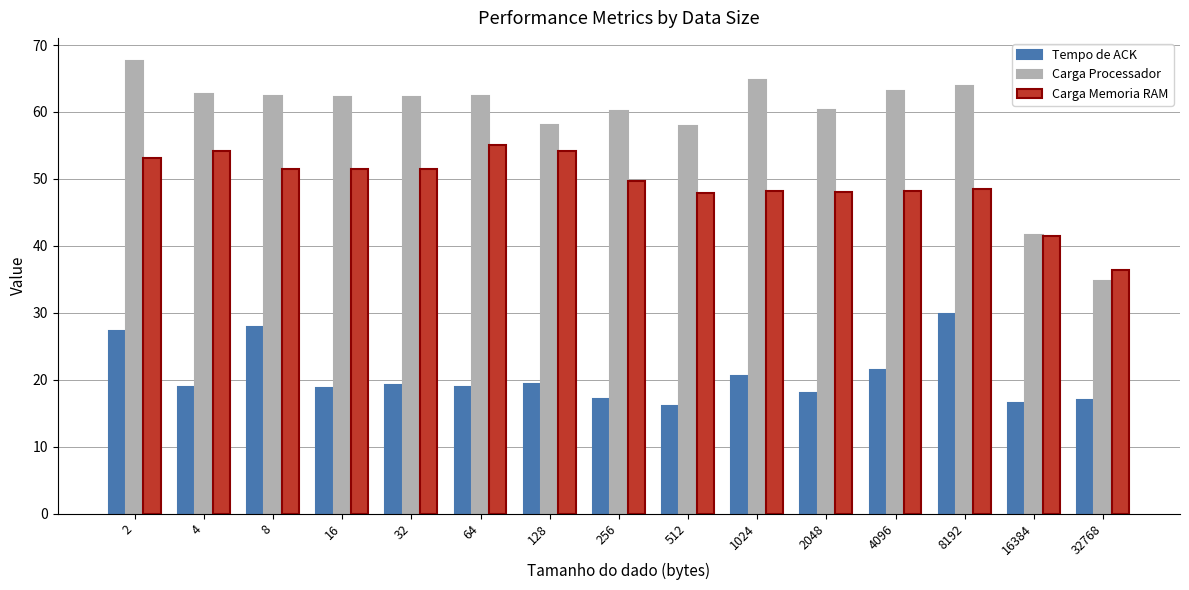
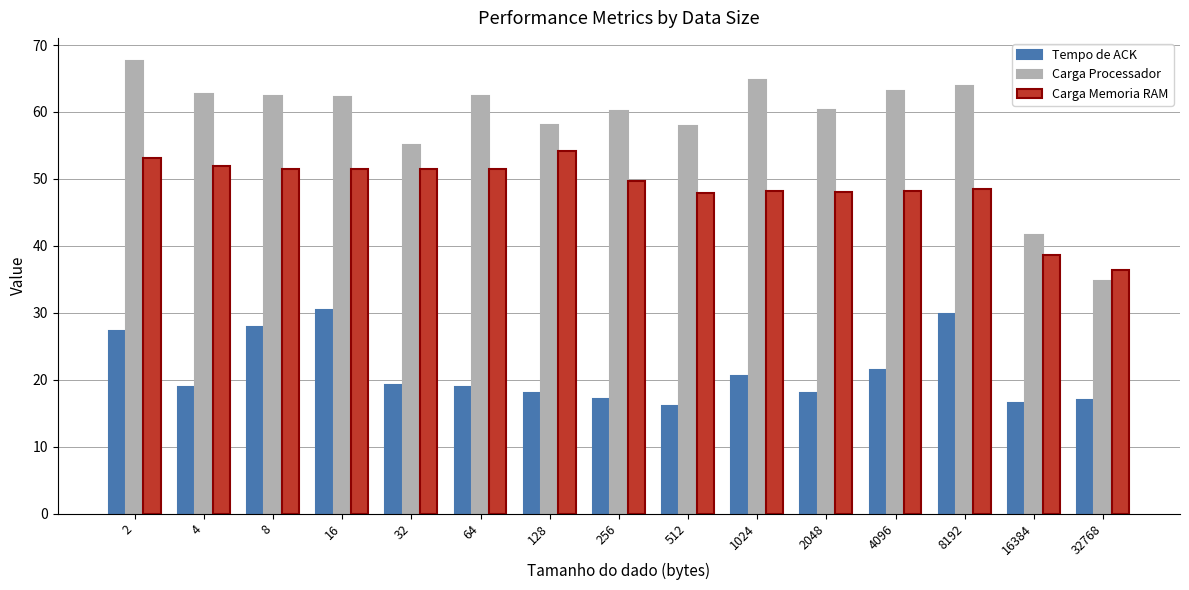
Carga Memoria RAM, 4: 54 -> 52
Tempo de ACK, 16: 19 -> 30
Carga Processador, 32: 62 -> 55
Carga Memoria RAM, 64: 55 -> 52
Tempo de ACK, 128: 19 -> 18
Carga Memoria RAM, 16384: 42 -> 39
